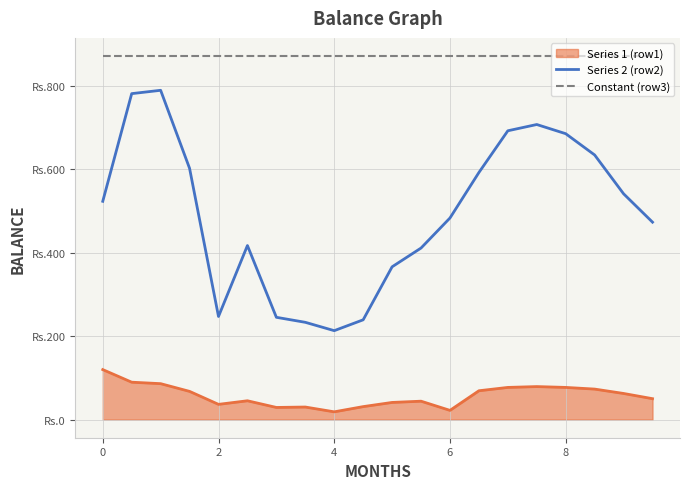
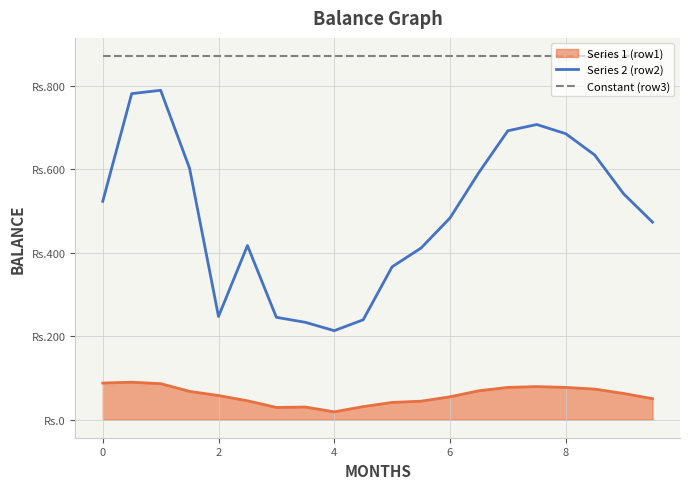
Series 1 (row1), 0: Rs.120 -> Rs.90
Series 1 (row1), 2: Rs.40 -> Rs.60
Series 1 (row1), 6: Rs.20 -> Rs.50
